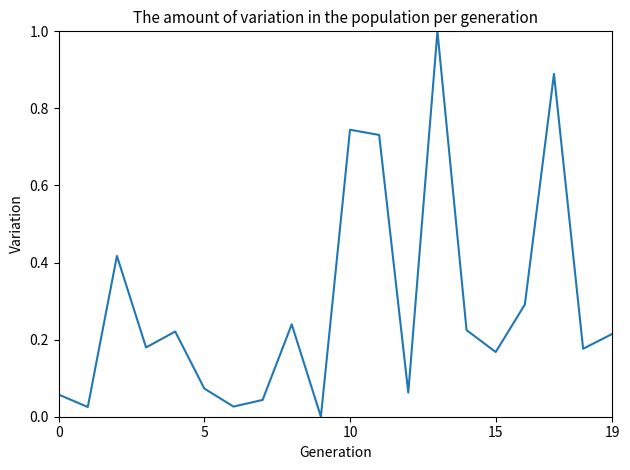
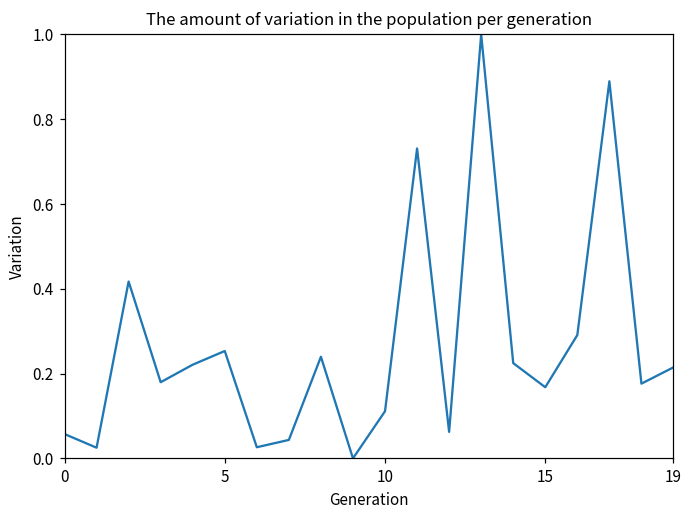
5: 0.07 -> 0.25
10: 0.74 -> 0.11
